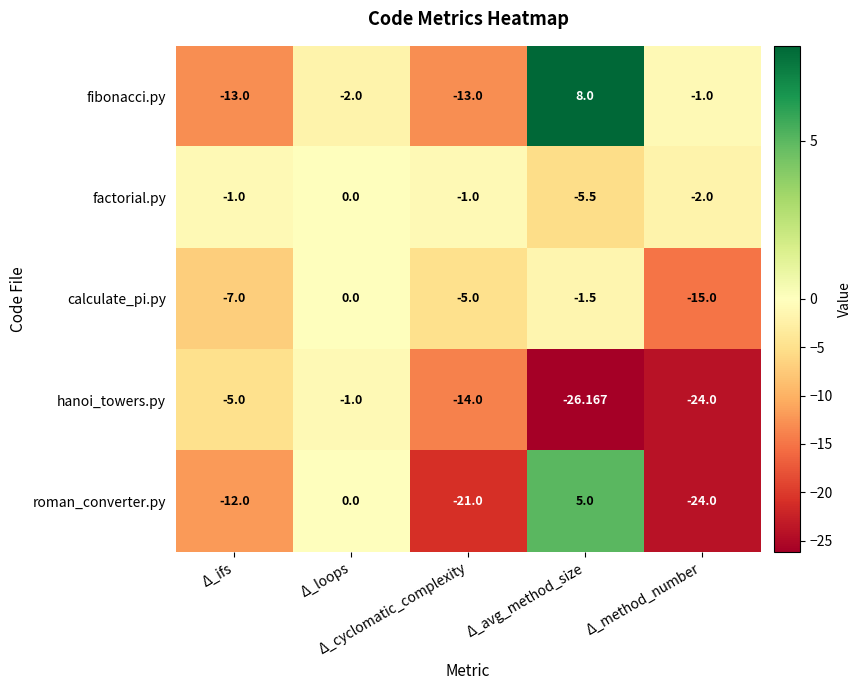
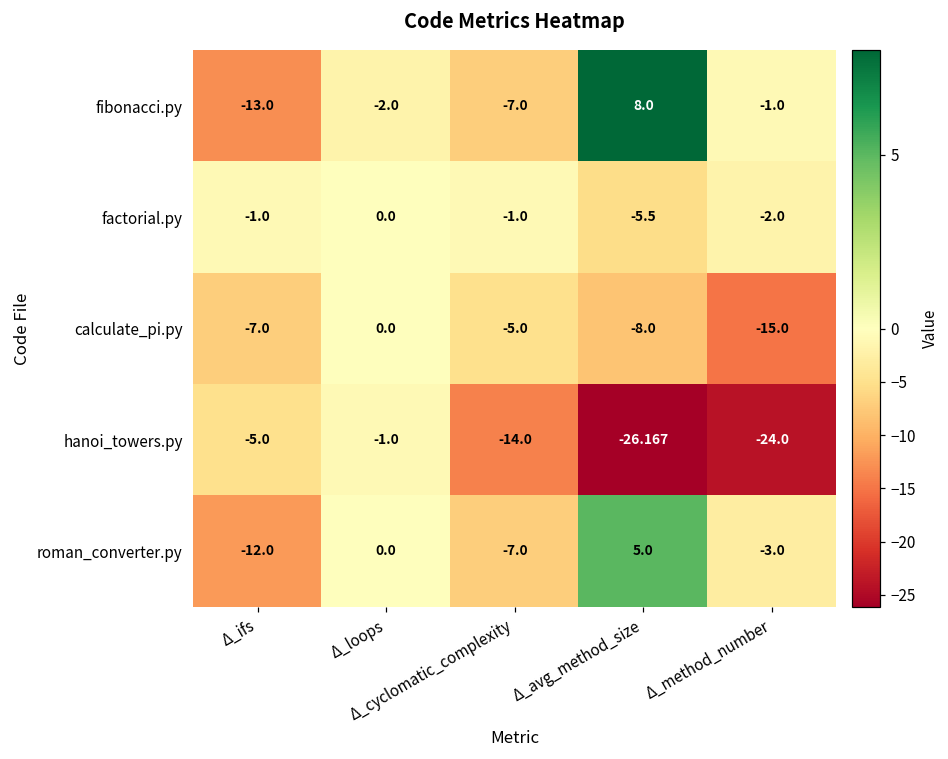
fibonacci.py, Δ_cyclomatic_complexity: -13.0 -> -7.0
calculate_pi.py, Δ_avg_method_size: -1.5 -> -8.0
roman_converter.py, Δ_cyclomatic_complexity: -21.0 -> -7.0
roman_converter.py, Δ_method_number: -24.0 -> -3.0
